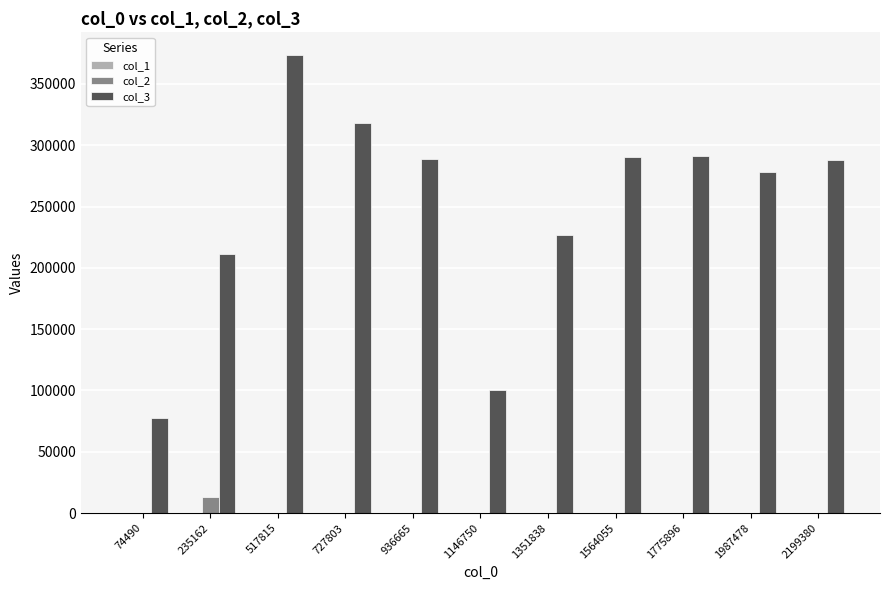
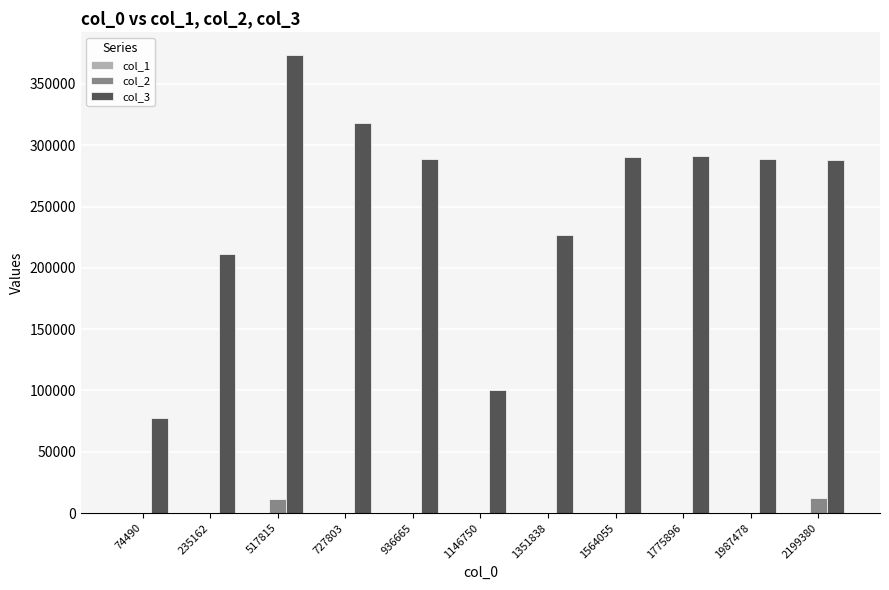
col_2, 235162: 13000 -> 0
col_2, 517815: 0 -> 12000
col_3, 1987478: 278000 -> 288000
col_2, 2199380: 0 -> 12000
